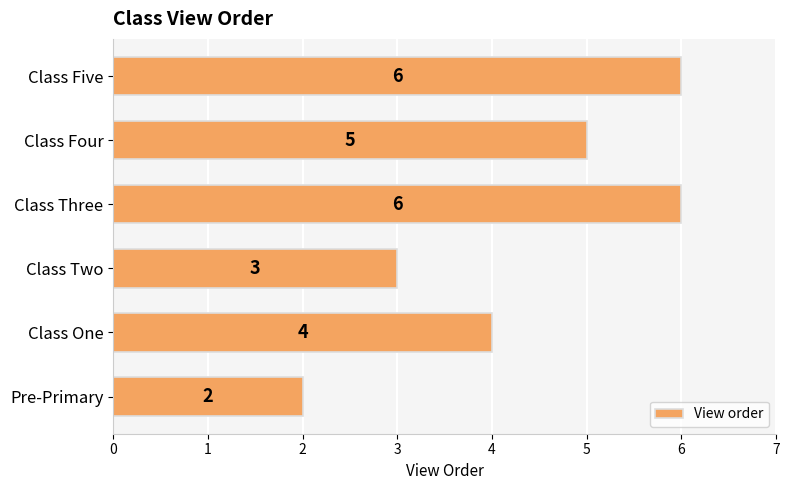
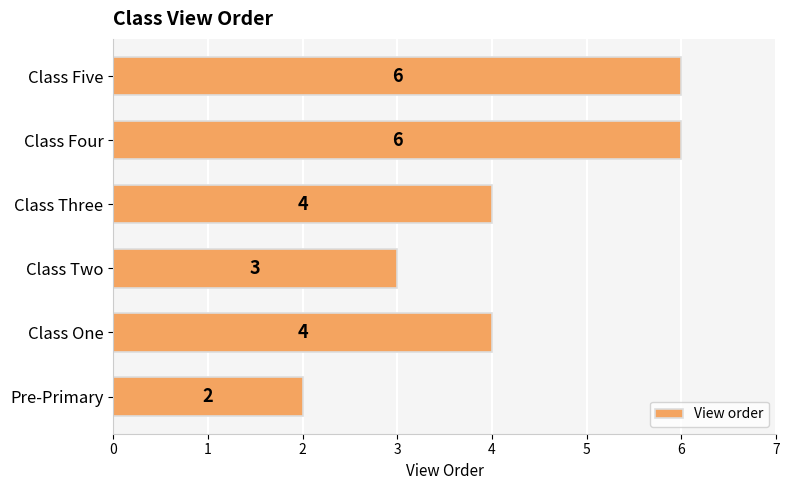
Class Four: 5 -> 6
Class Three: 6 -> 4
